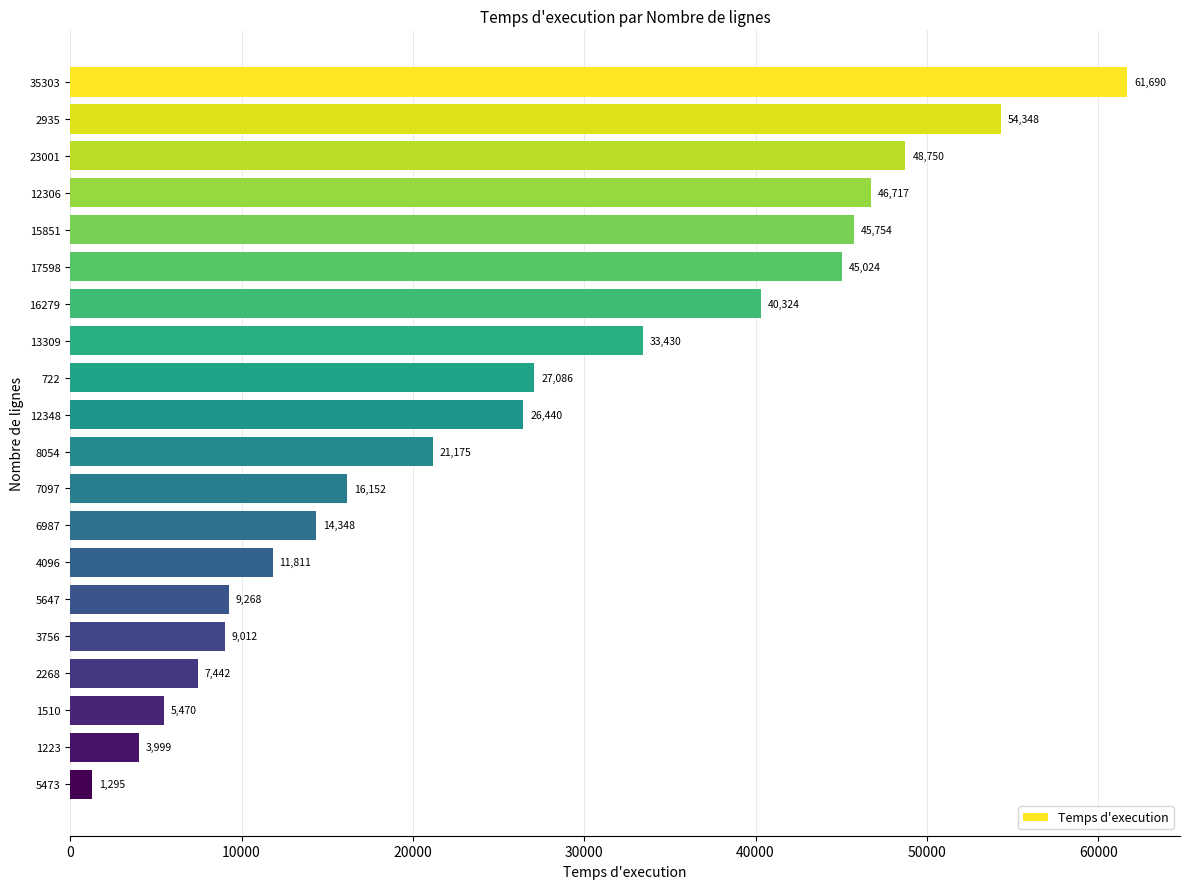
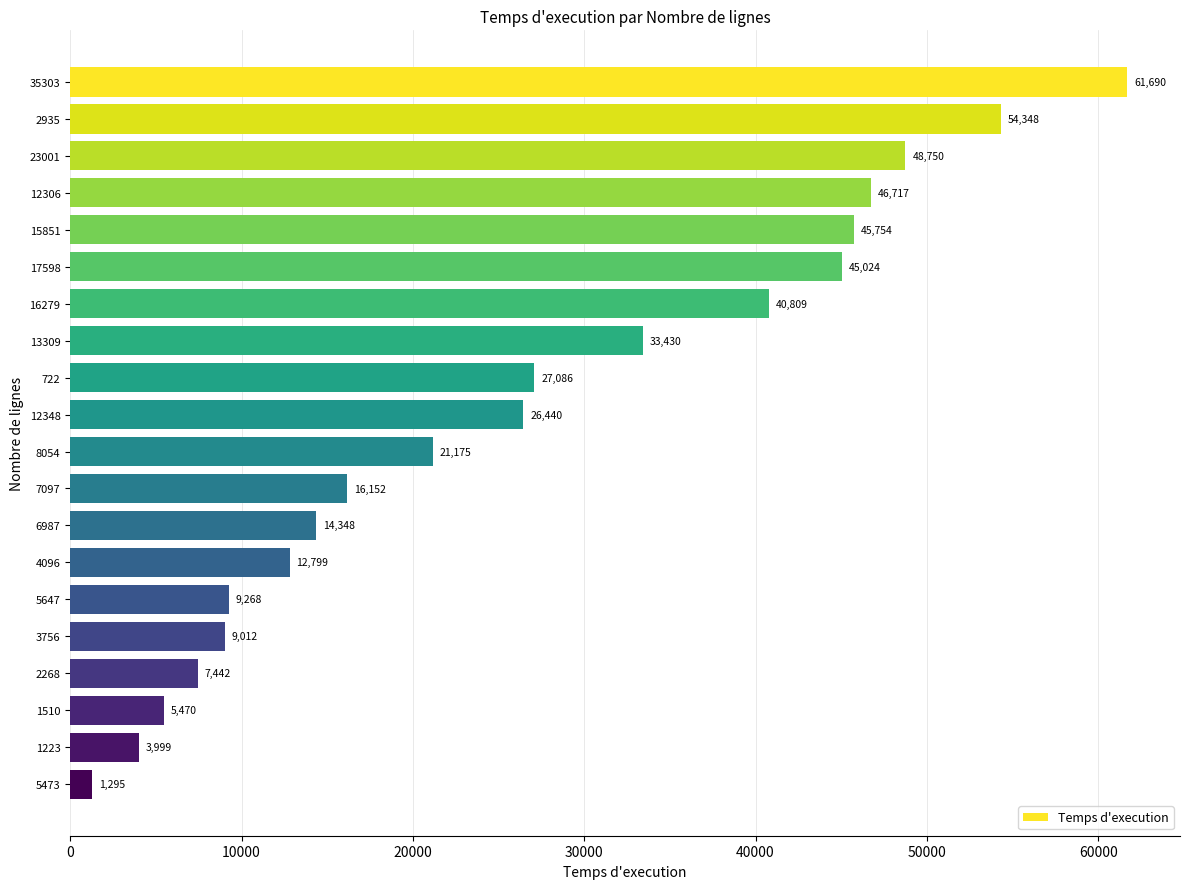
16279: 40,324 -> 40,809
4096: 11,811 -> 12,799
